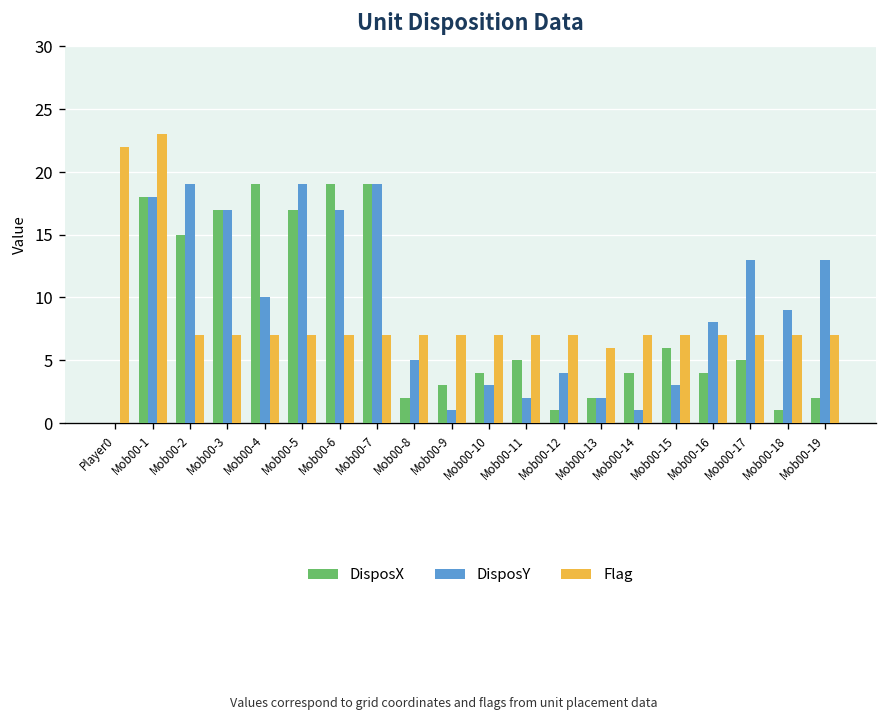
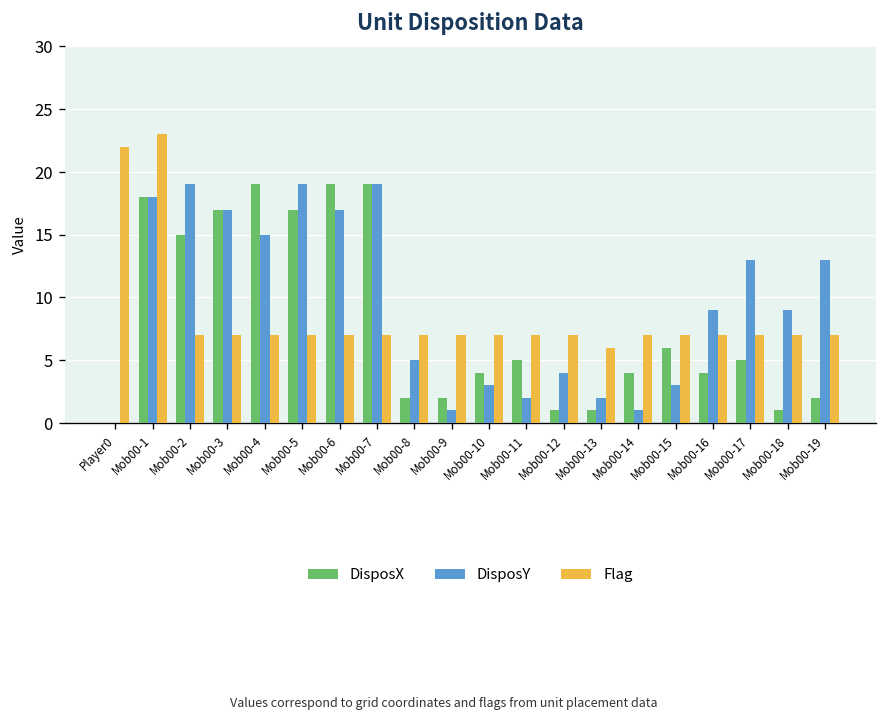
DisposY, Mob00-4: 10 -> 15
DisposX, Mob00-9: 3 -> 2
DisposX, Mob00-13: 2 -> 1
DisposY, Mob00-16: 8 -> 9
